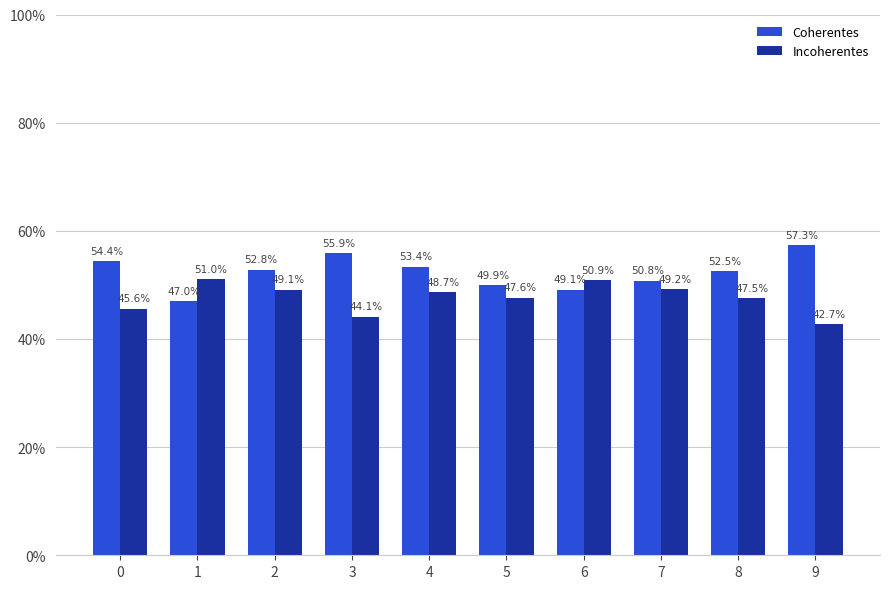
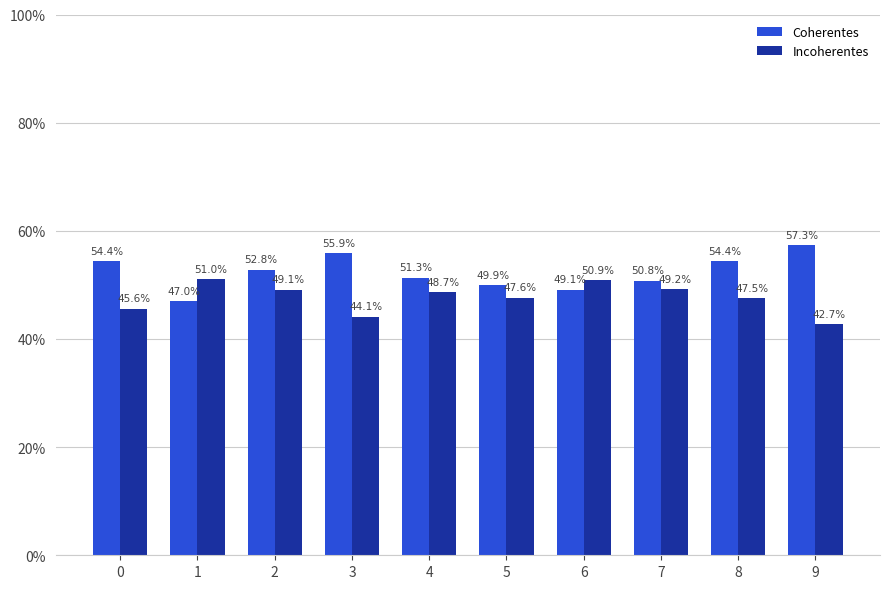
Coherentes, 4: 53.4% -> 51.3%
Coherentes, 8: 52.5% -> 54.4%
